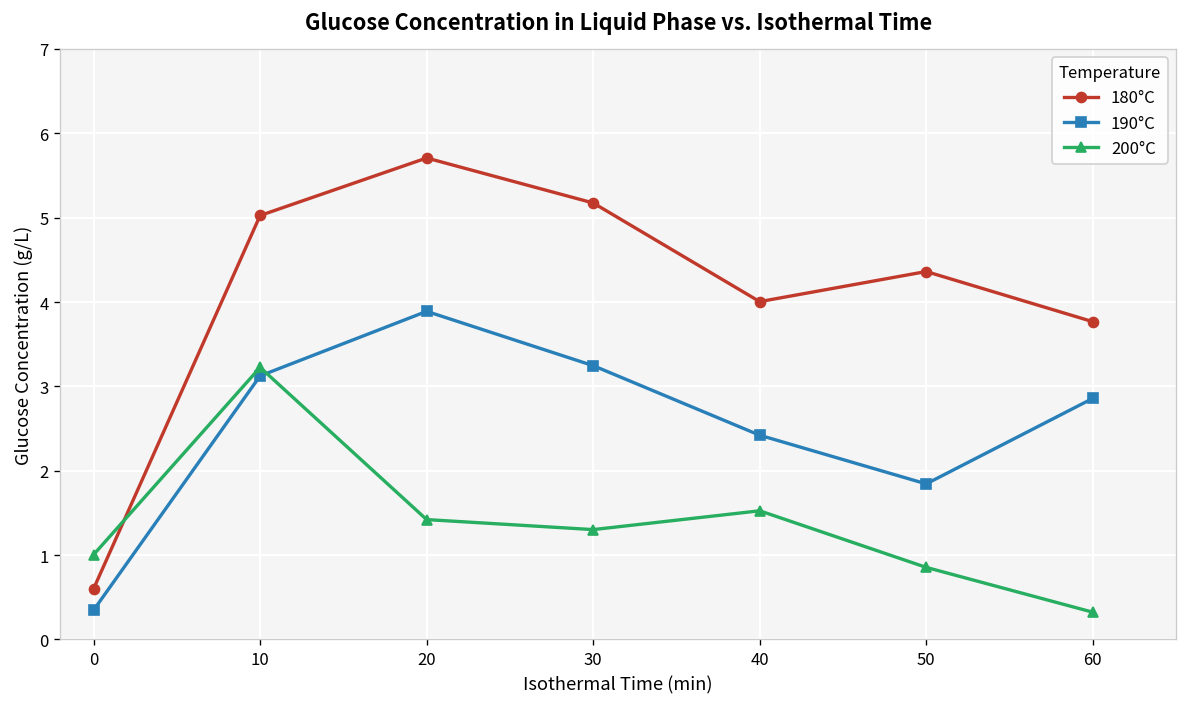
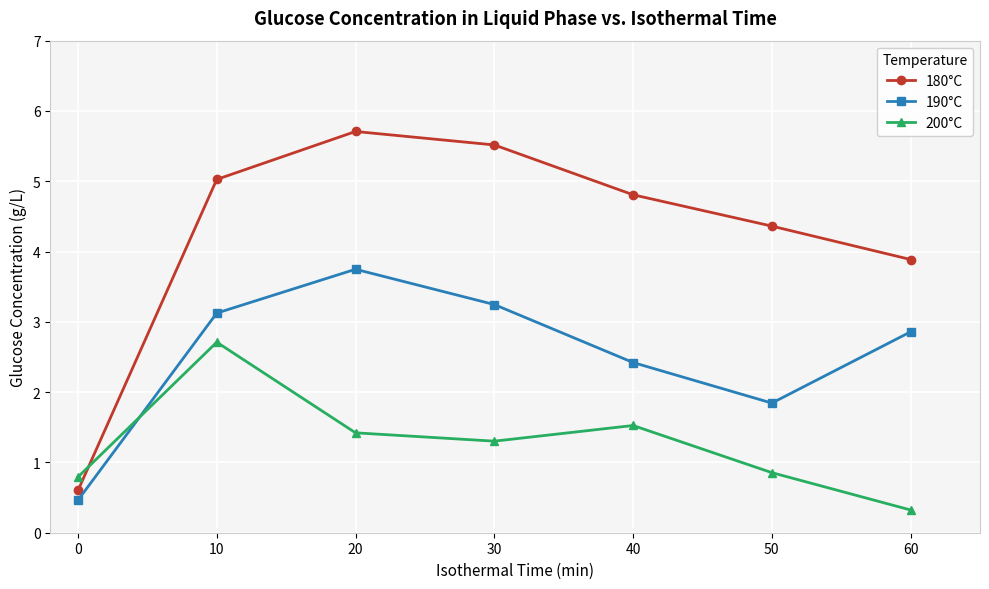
190°C, 0: 0.3 -> 0.5
200°C, 0: 1.0 -> 0.8
200°C, 10: 3.2 -> 2.7
190°C, 20: 3.9 -> 3.7
180°C, 30: 5.2 -> 5.5
180°C, 40: 4.0 -> 4.8
180°C, 60: 3.8 -> 3.9
